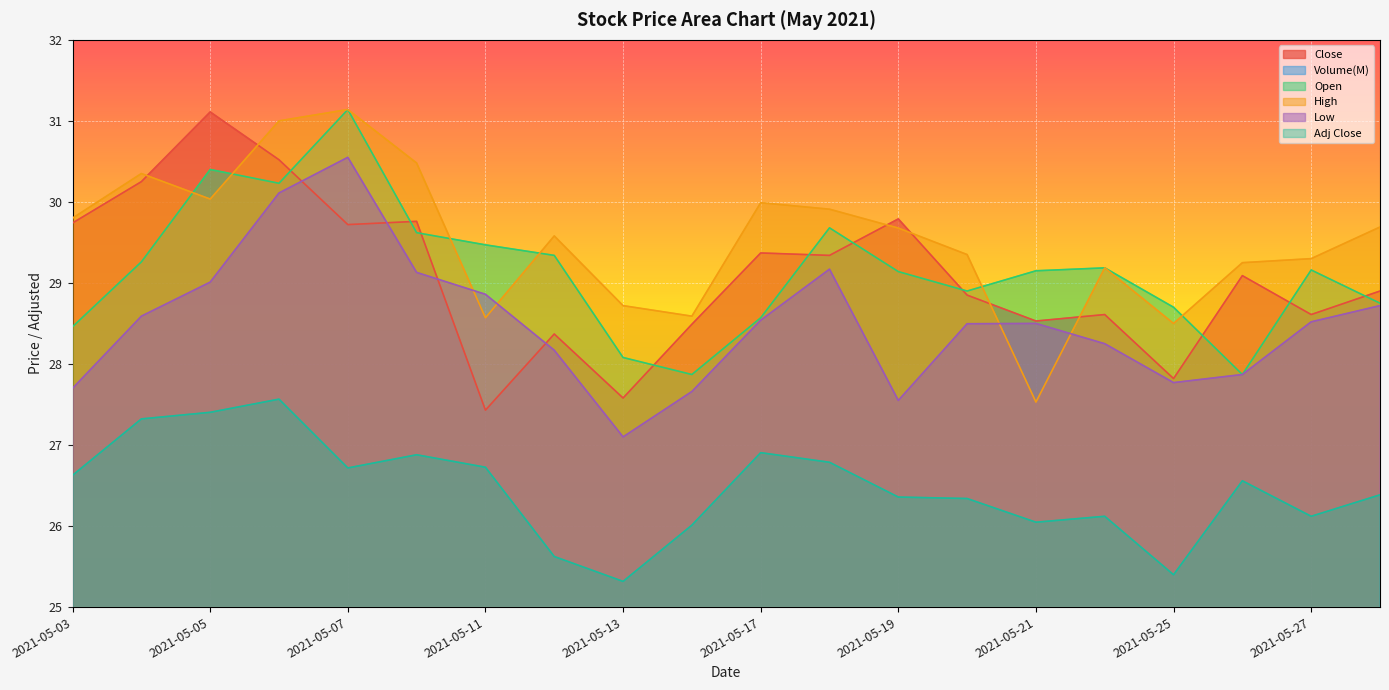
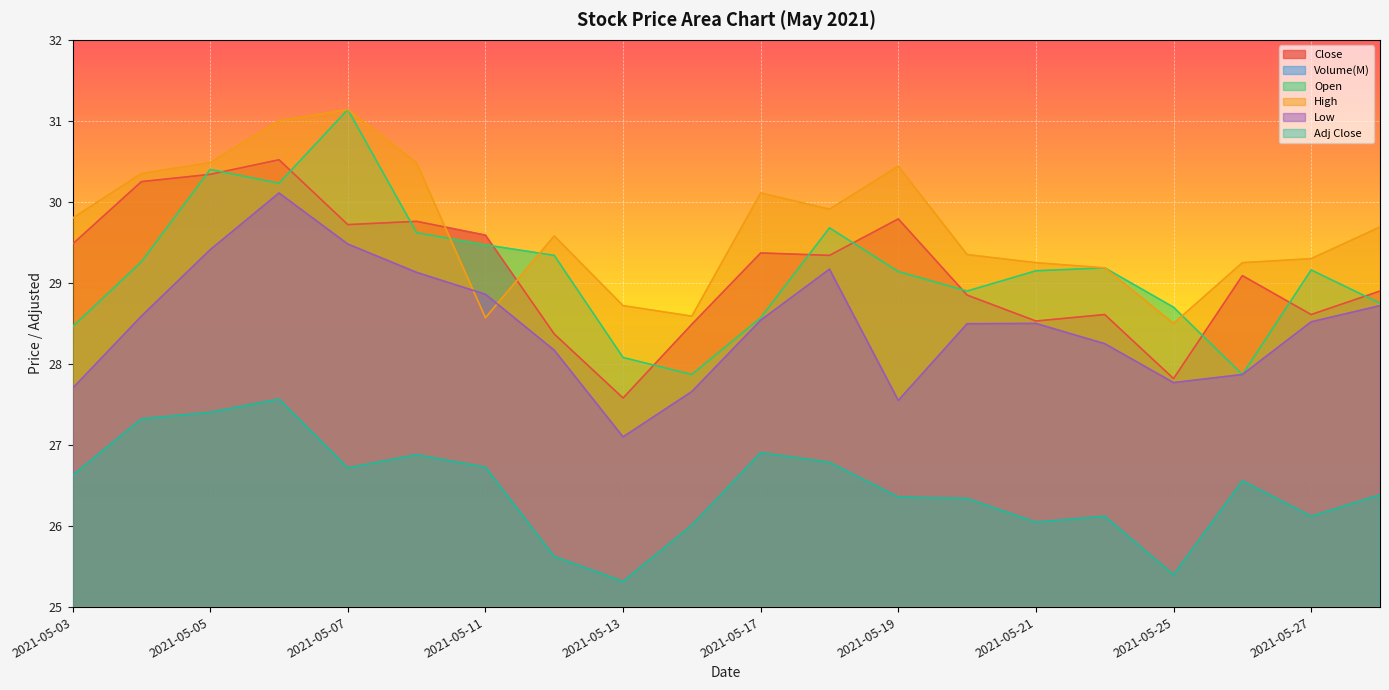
Close, 2021-05-03: 29.7 -> 29.5
Close, 2021-05-05: 31.1 -> 30.3
High, 2021-05-05: 30.0 -> 30.5
Low, 2021-05-05: 29.0 -> 29.4
Low, 2021-05-07: 30.6 -> 29.5
Close, 2021-05-11: 27.4 -> 29.6
High, 2021-05-17: 30.0 -> 30.1
High, 2021-05-19: 29.7 -> 30.4
High, 2021-05-21: 27.5 -> 29.3
